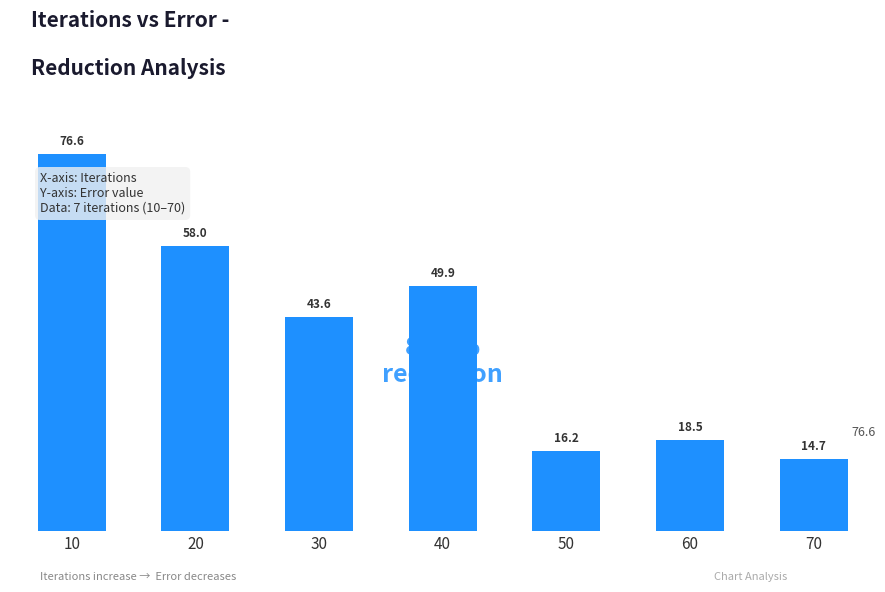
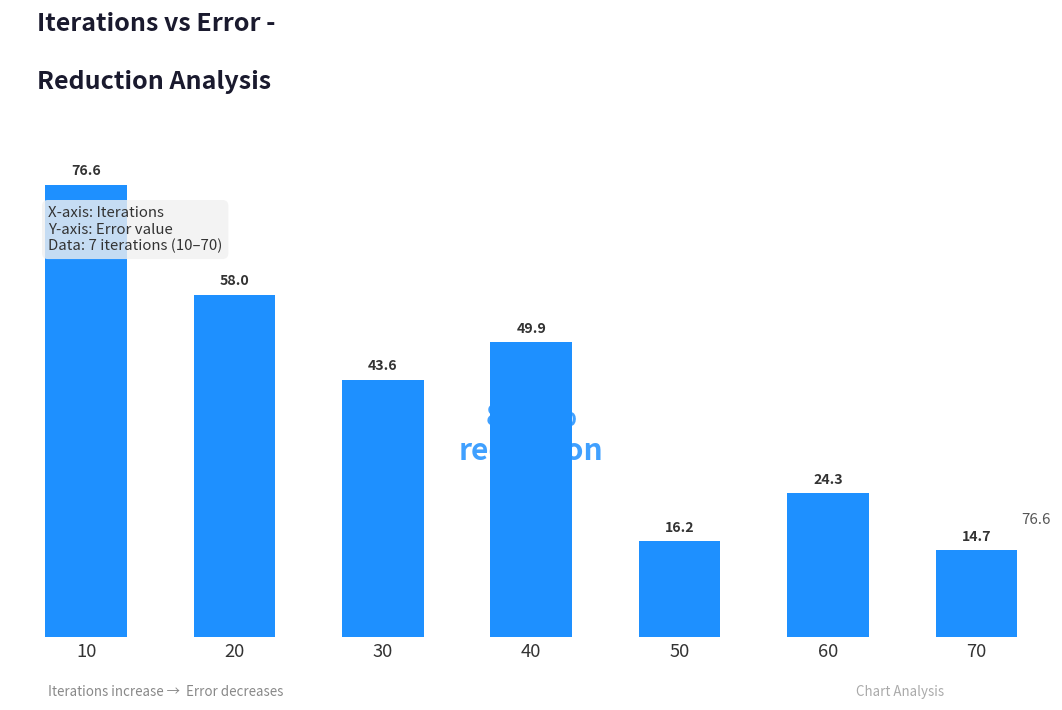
60: 18.5 -> 24.3
